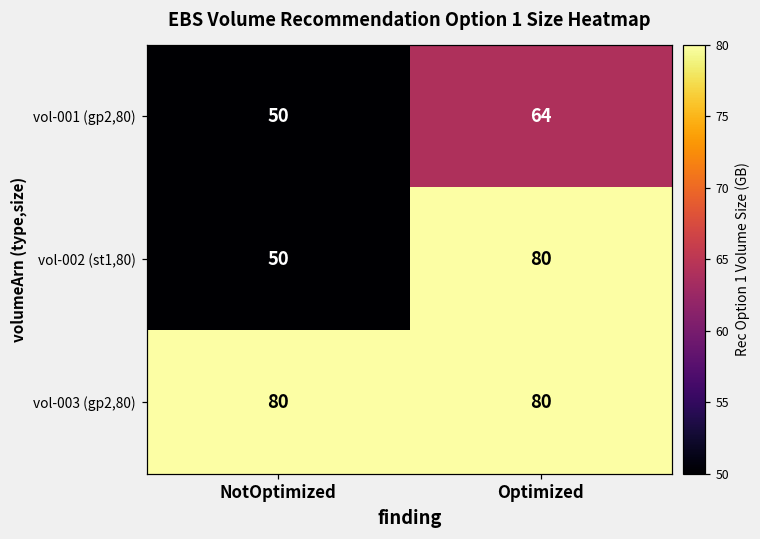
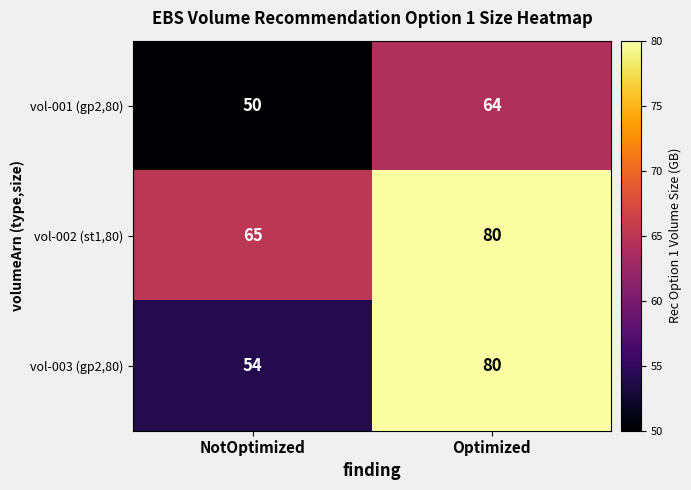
vol-002 (st1,80), NotOptimized: 50 -> 65
vol-003 (gp2,80), NotOptimized: 80 -> 54
